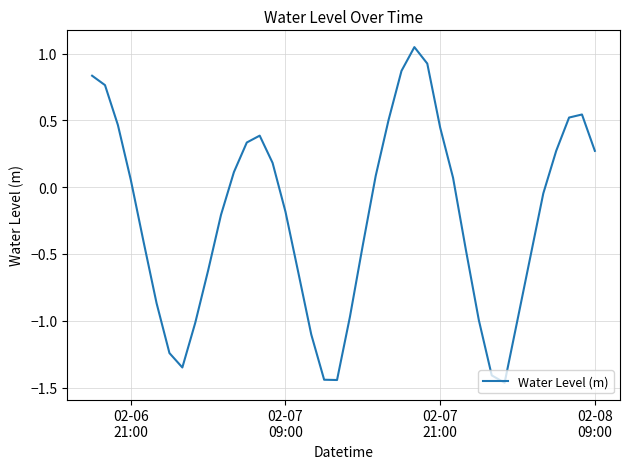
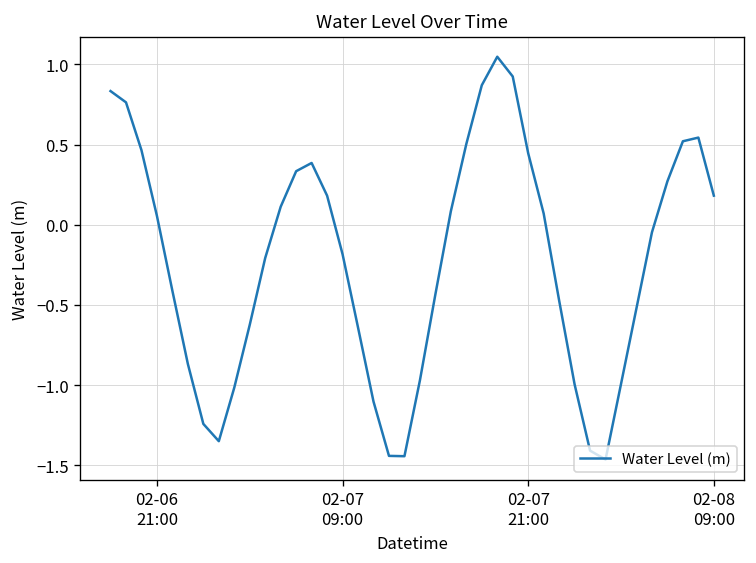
02-08 09:00: 0.27 -> 0.18
